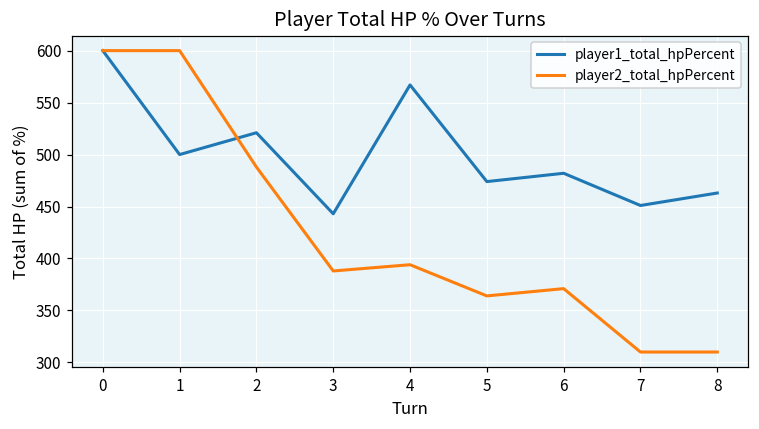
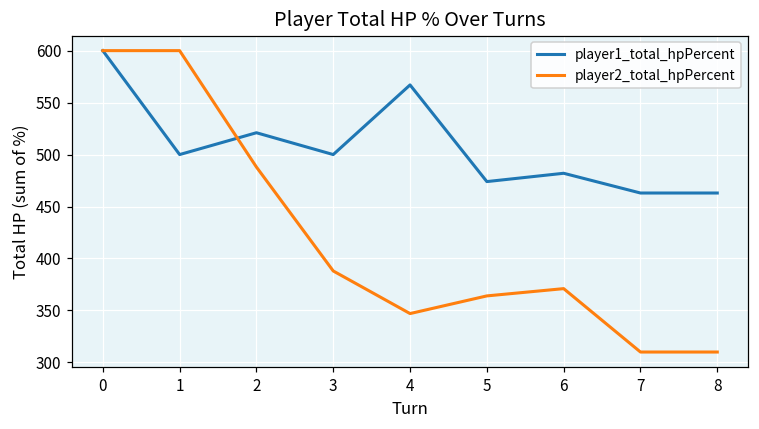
player1_total_hpPercent, 3: 440 -> 500
player2_total_hpPercent, 4: 390 -> 350
player1_total_hpPercent, 7: 450 -> 460
